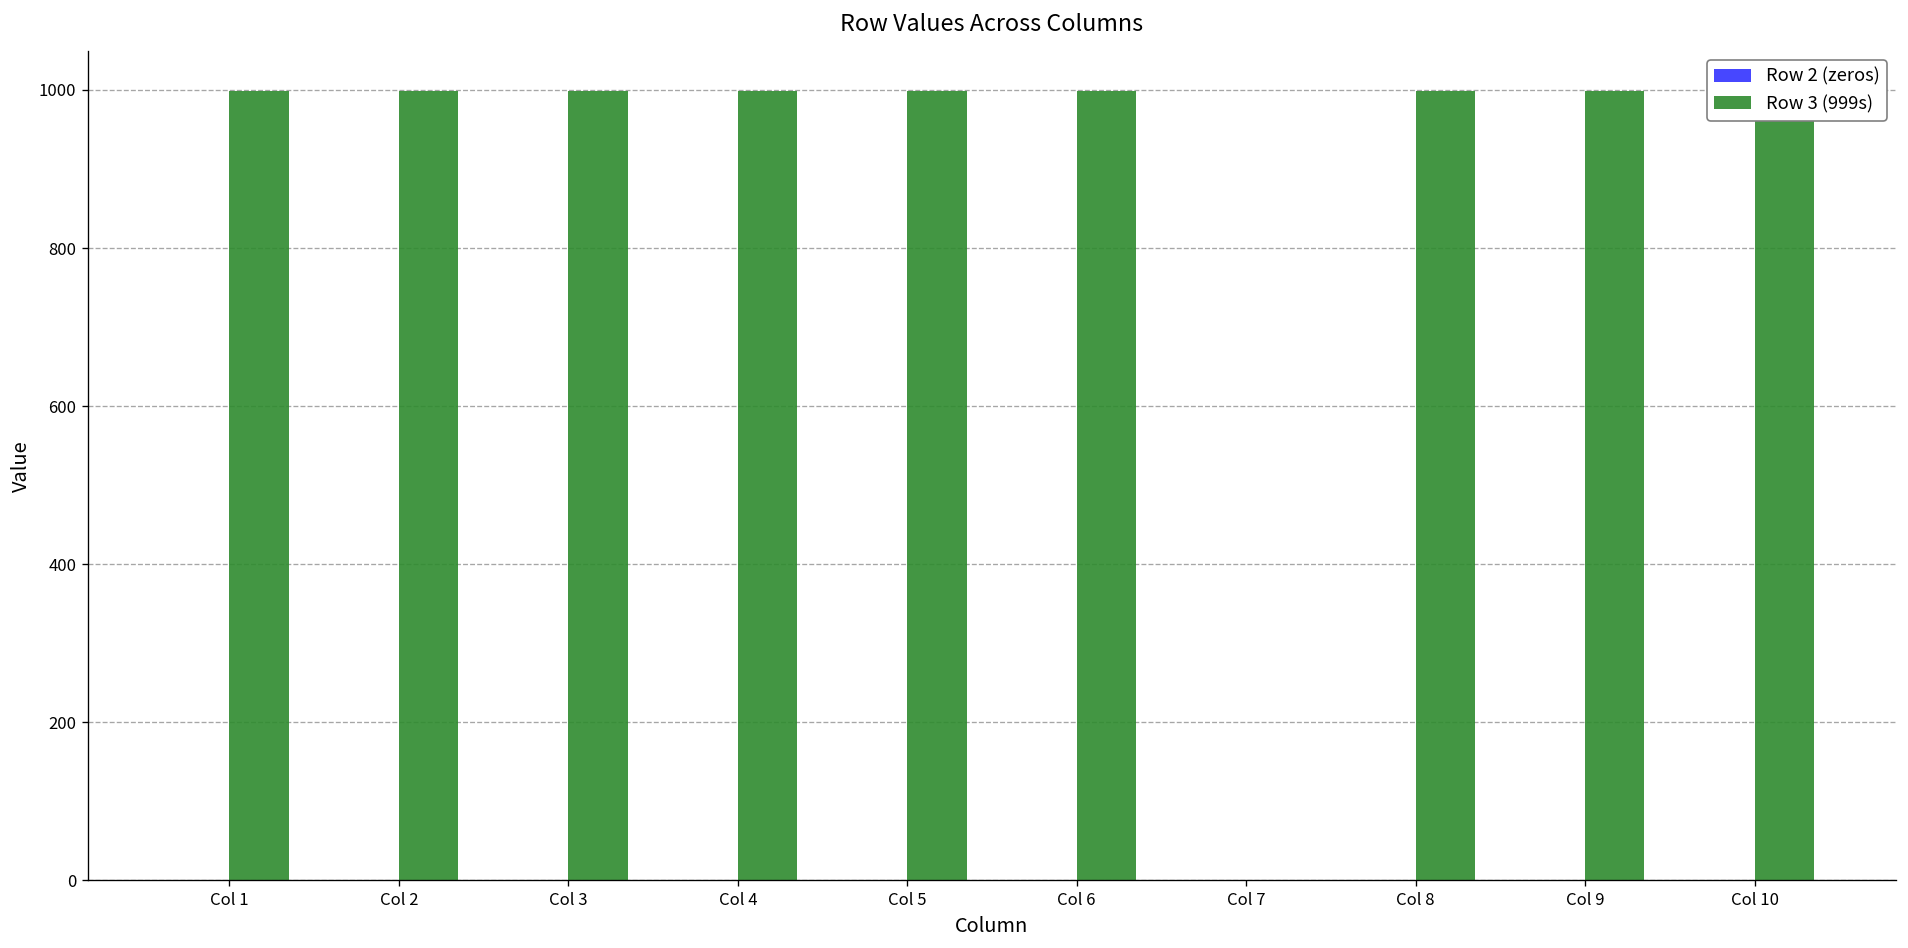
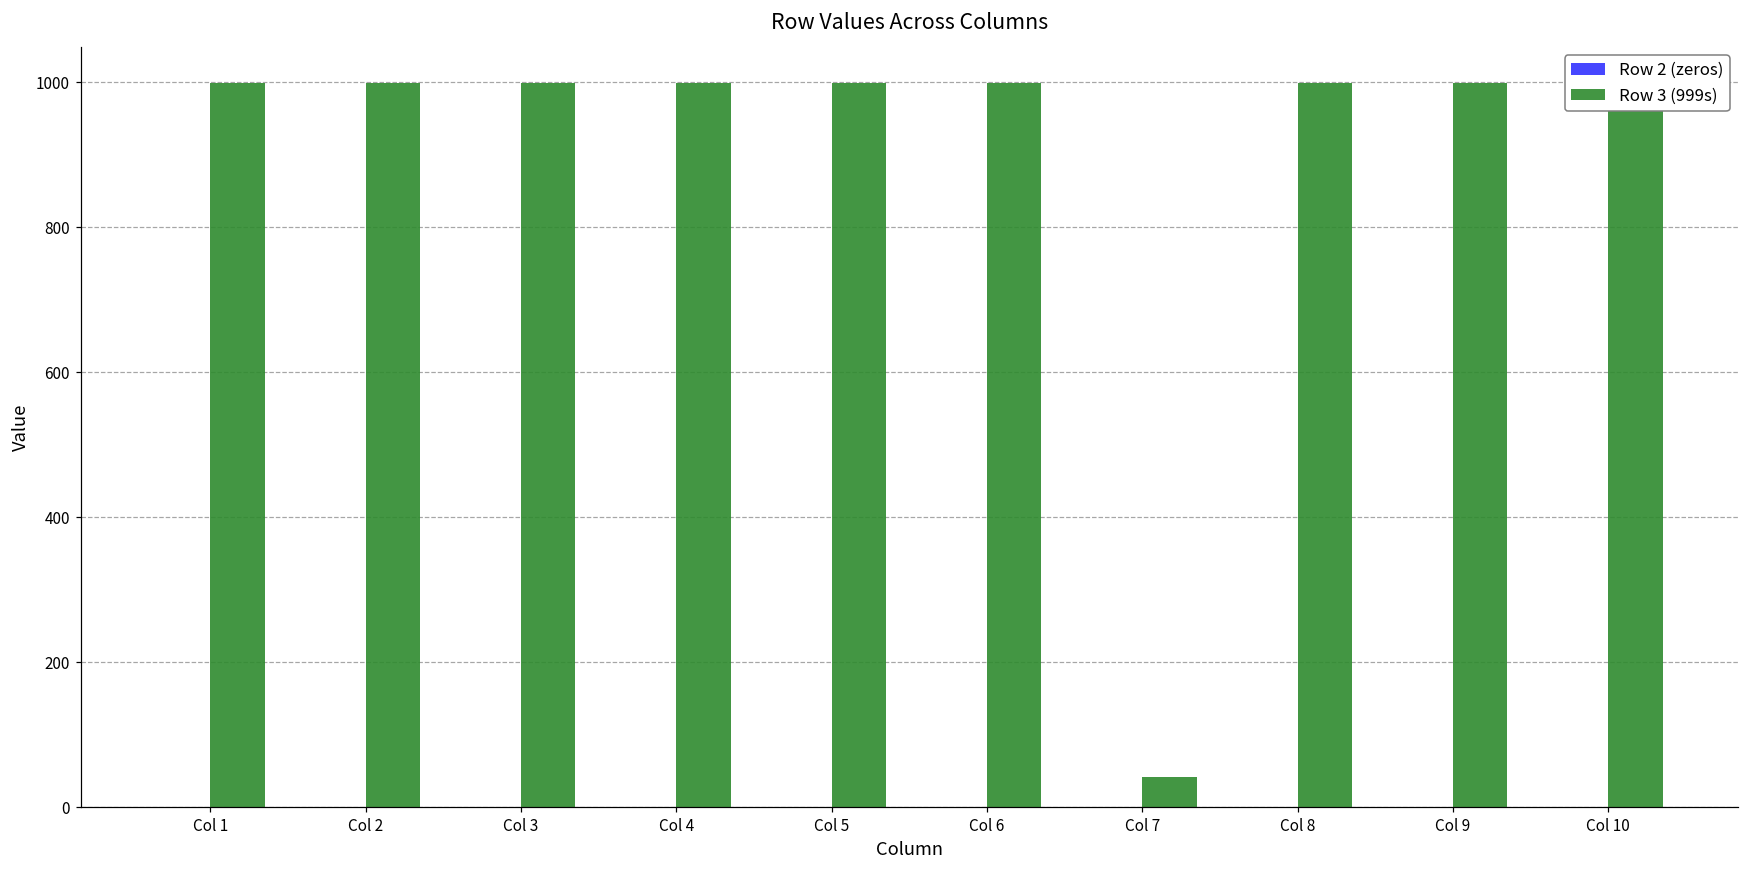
Row 3 (999s), Col 7: 0 -> 40
